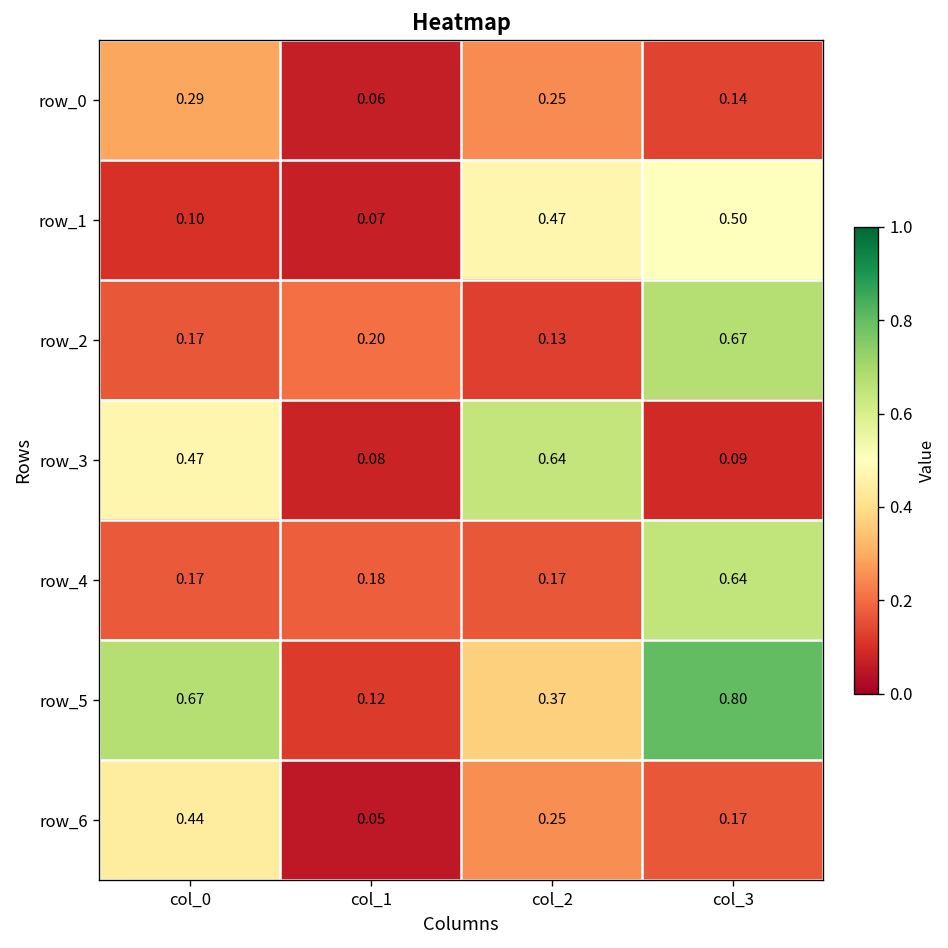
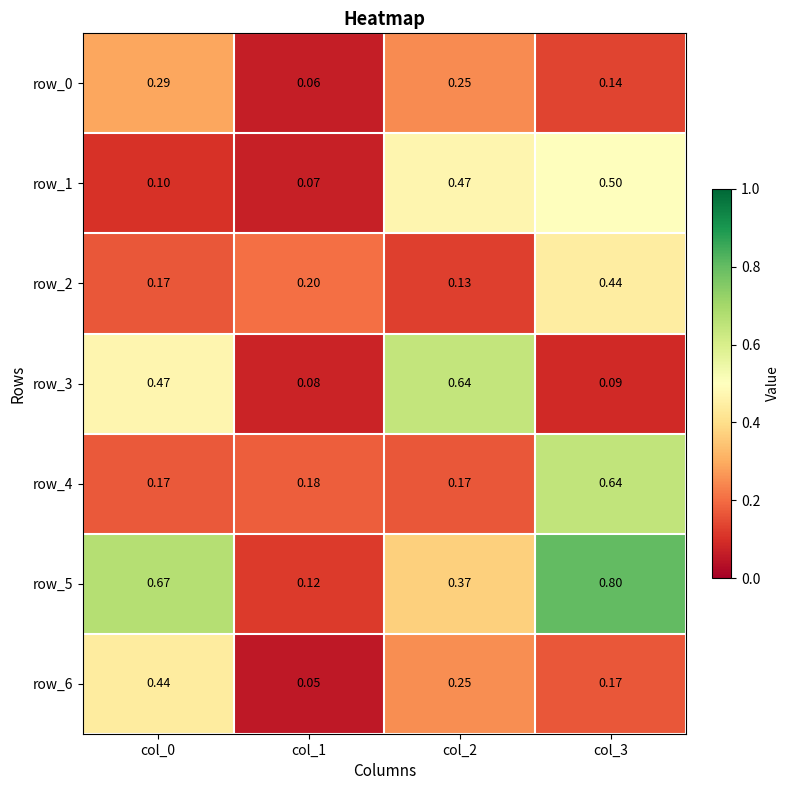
row_2, col_3: 0.67 -> 0.44
